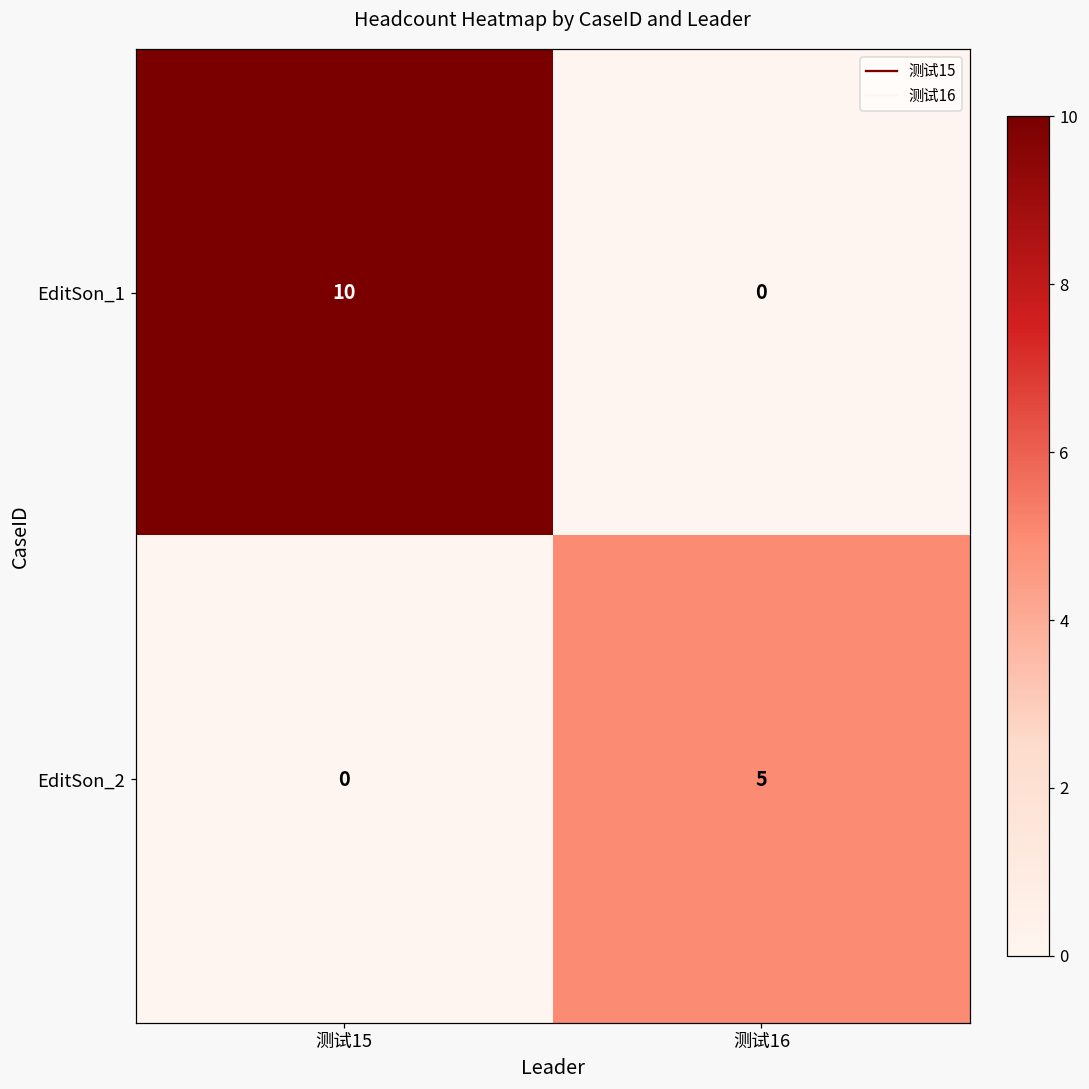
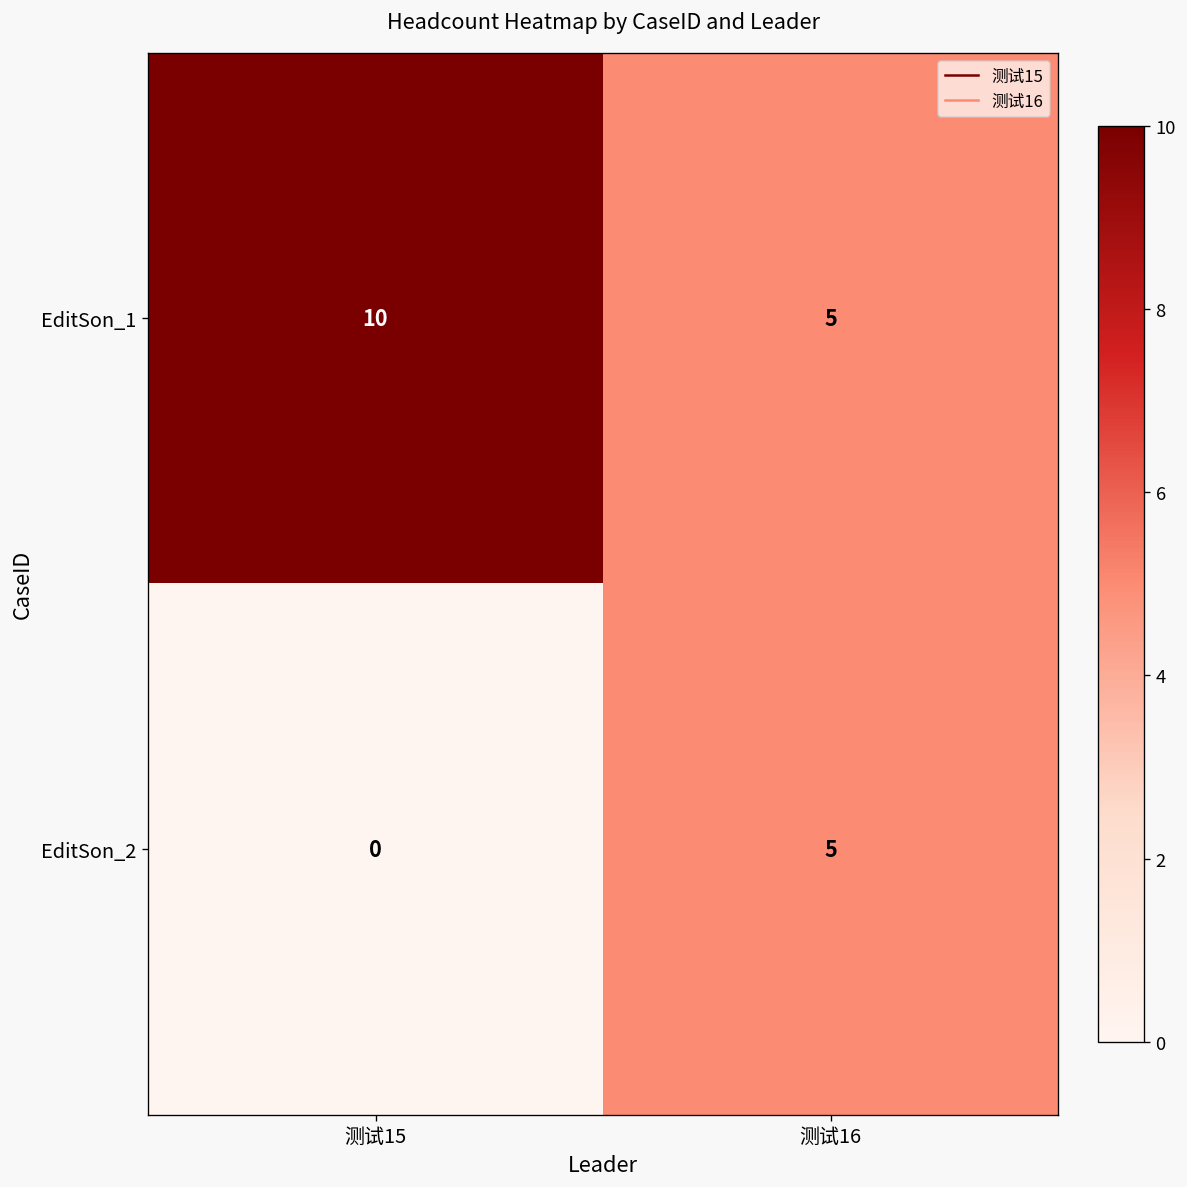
EditSon_1, 测试16: 0 -> 5
